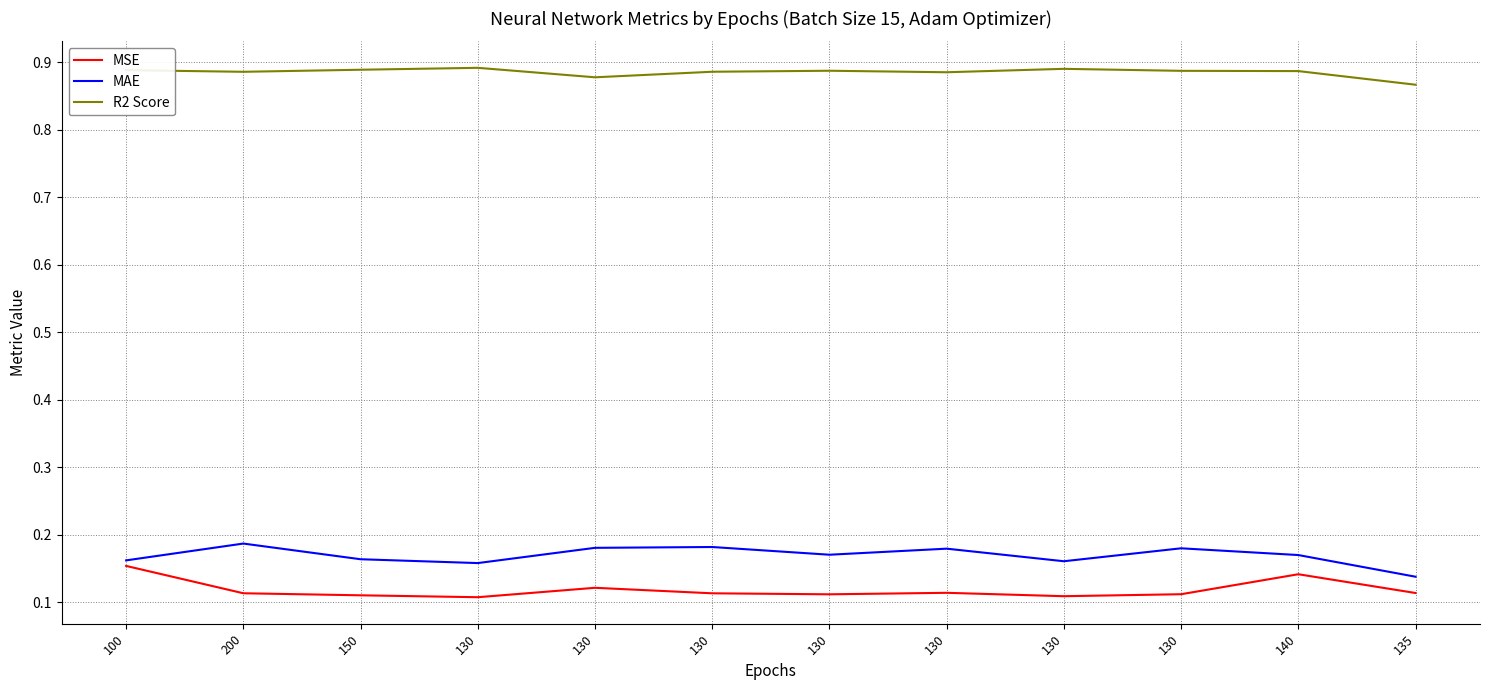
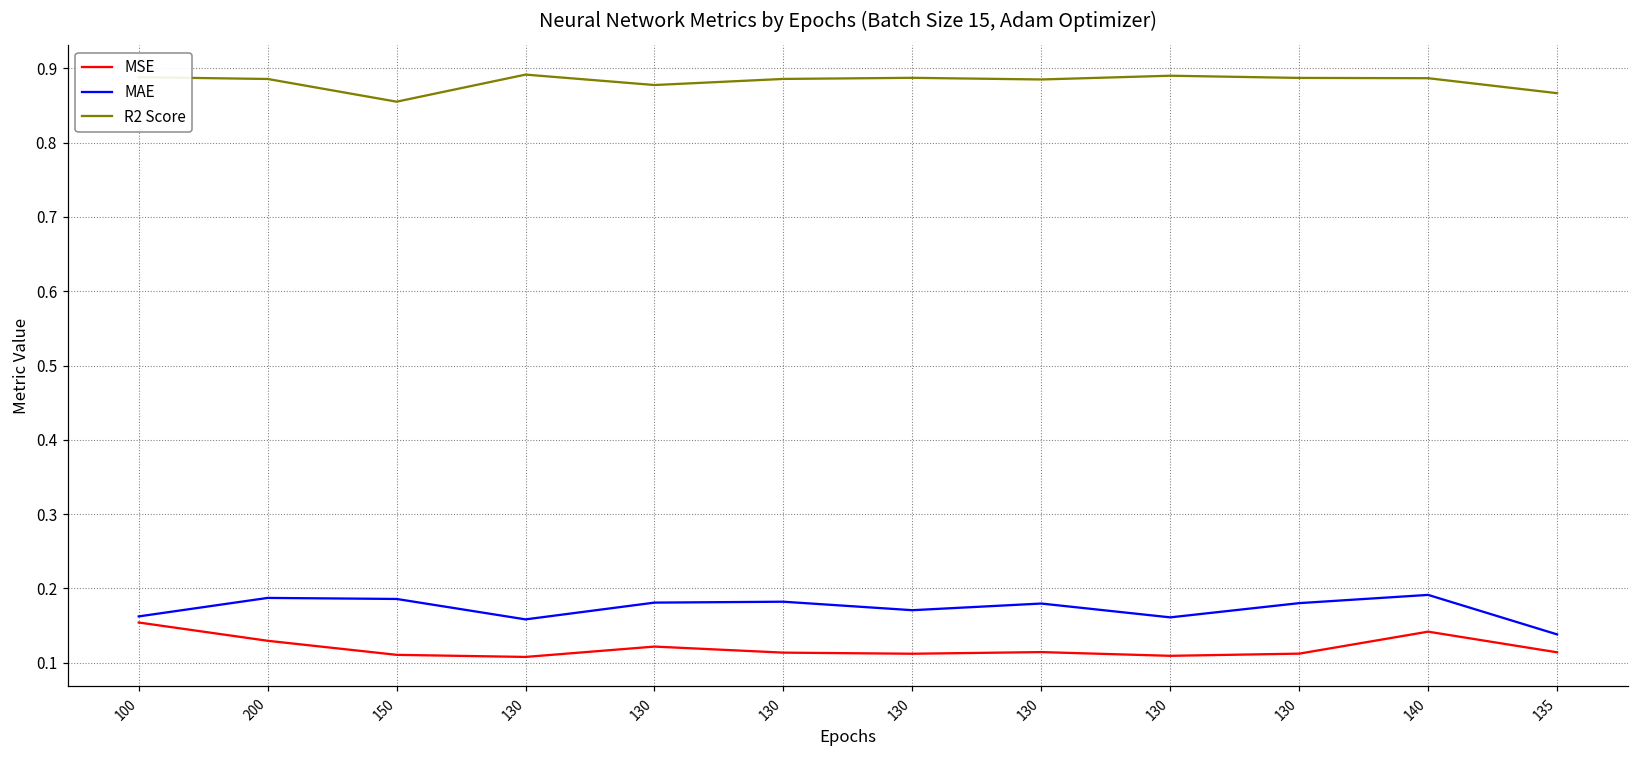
MSE, 200: 0.11 -> 0.13
MAE, 150: 0.16 -> 0.19
R2 Score, 150: 0.89 -> 0.86
MAE, 140: 0.17 -> 0.19
